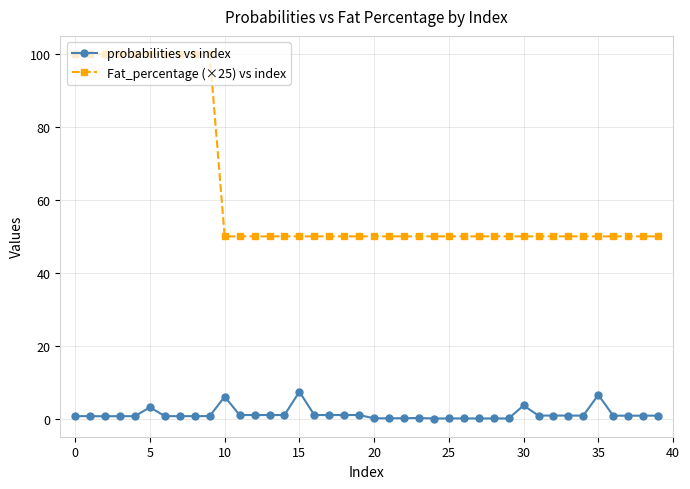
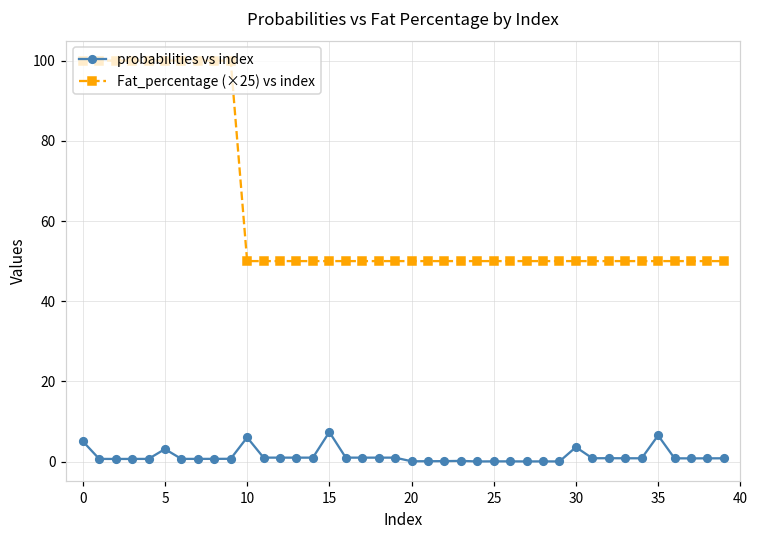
probabilities vs index, 0: 1 -> 5
